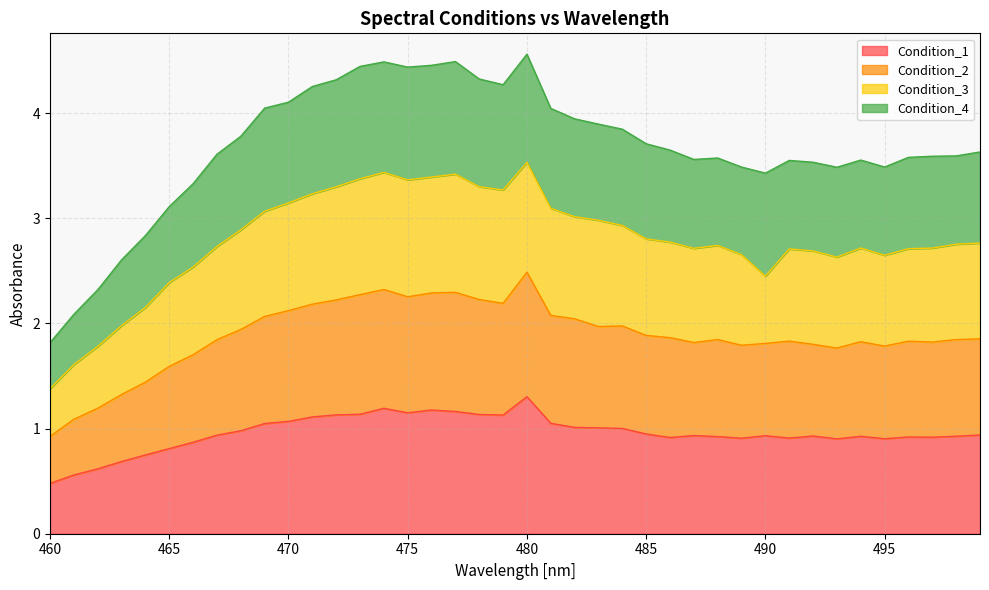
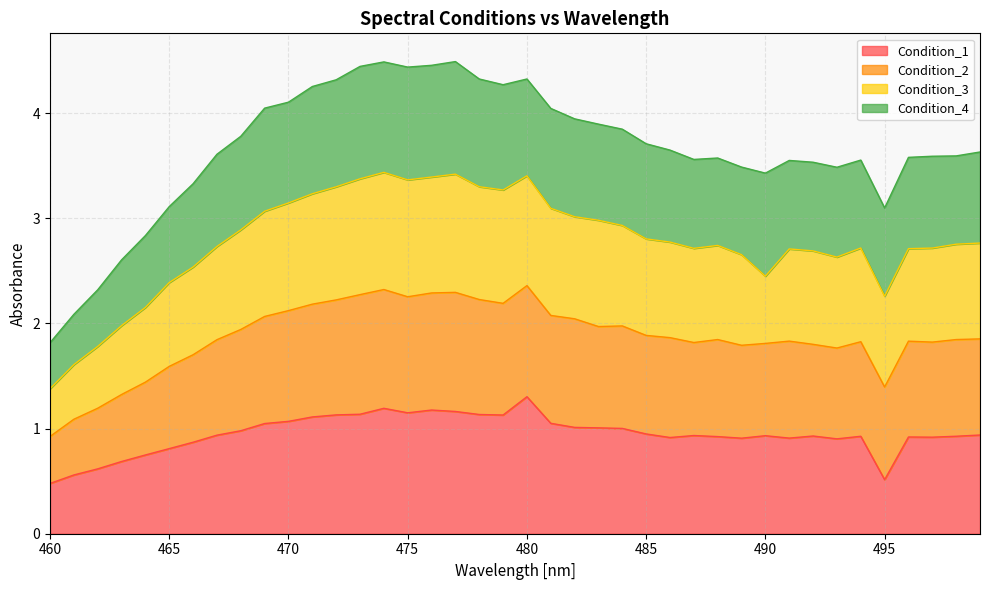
Condition_2, 480: 1.18 -> 1.06
Condition_4, 480: 1.03 -> 0.92
Condition_1, 495: 0.90 -> 0.51
